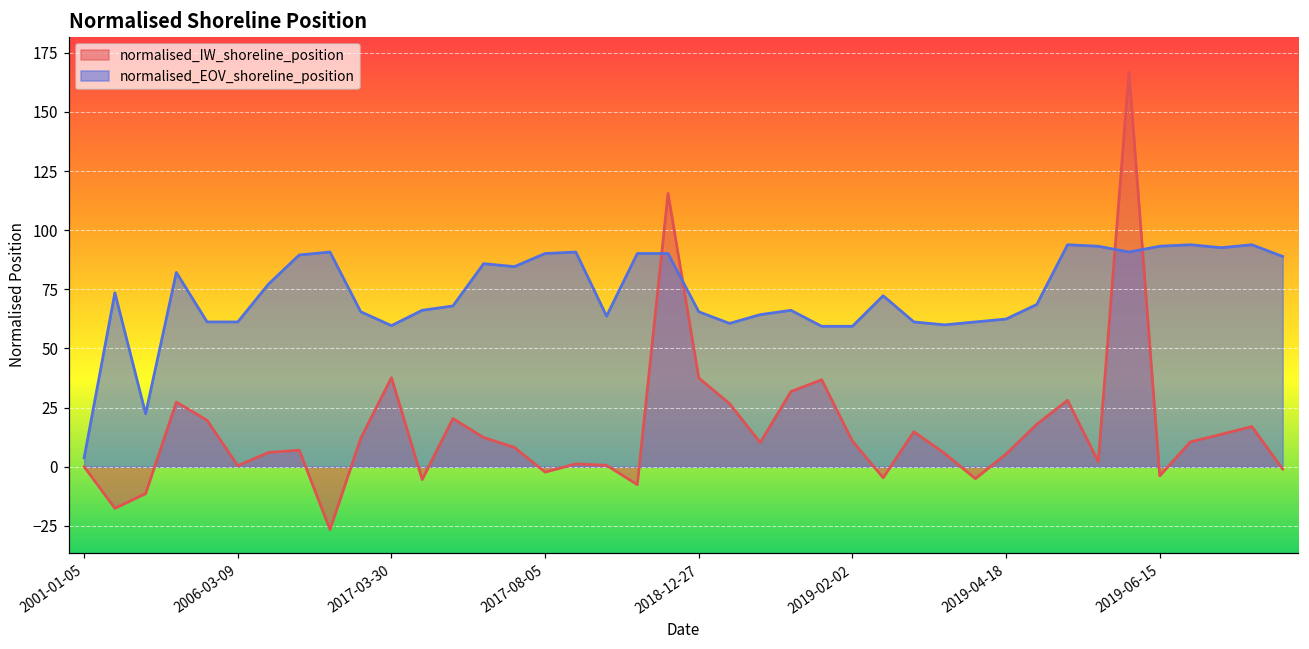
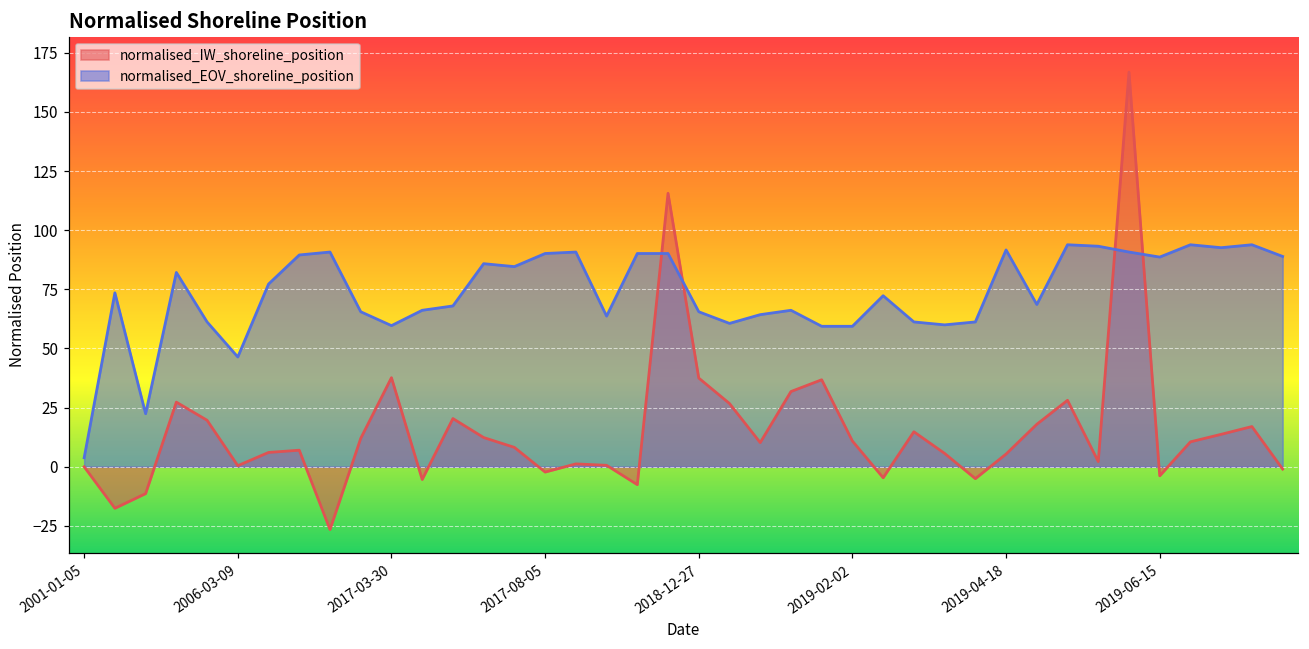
normalised_EOV_shoreline_position, 2006-03-09: 61 -> 46
normalised_EOV_shoreline_position, 2019-04-18: 62 -> 92
normalised_EOV_shoreline_position, 2019-06-15: 93 -> 89
